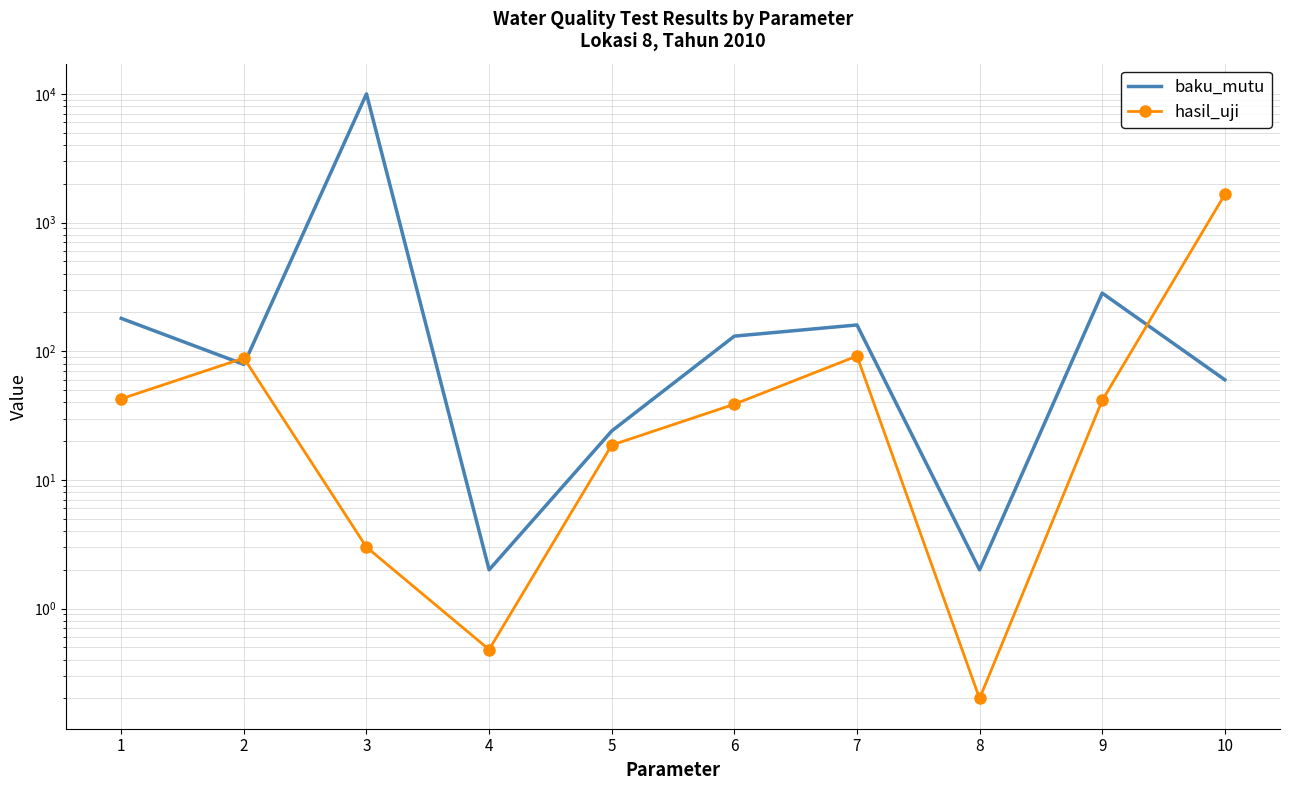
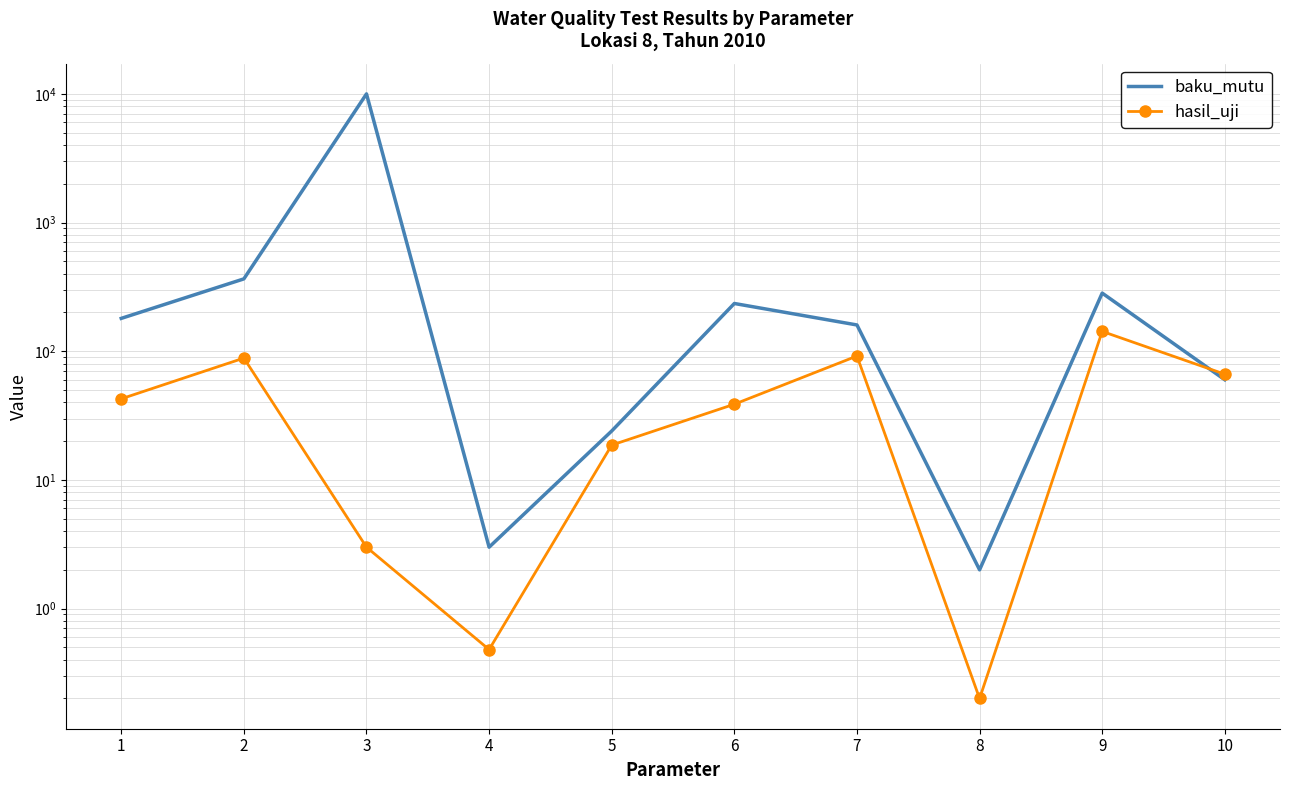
baku_mutu, 2: 80 -> 370
baku_mutu, 4: 2 -> 3
baku_mutu, 6: 130 -> 240
hasil_uji, 9: 41 -> 140
hasil_uji, 10: 1700 -> 70
